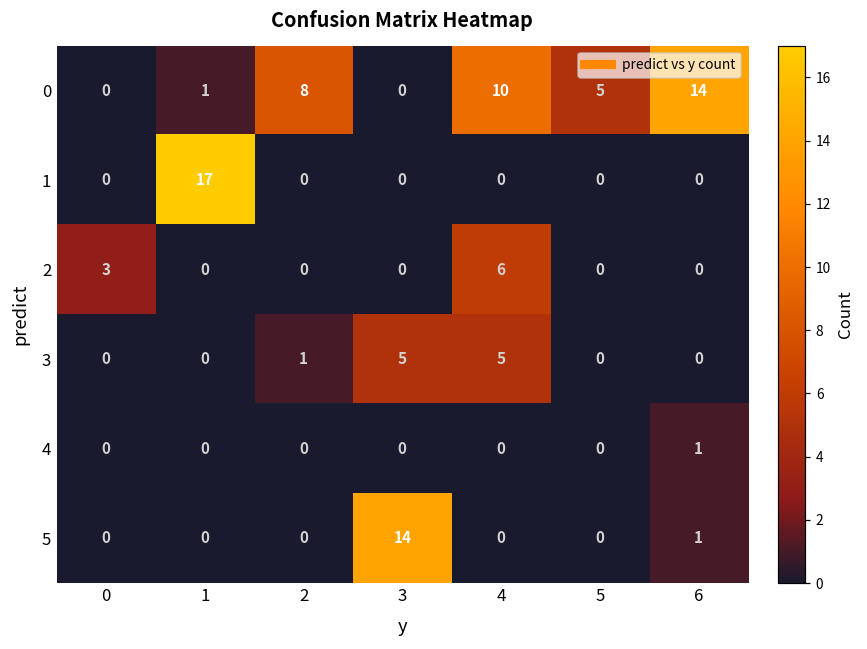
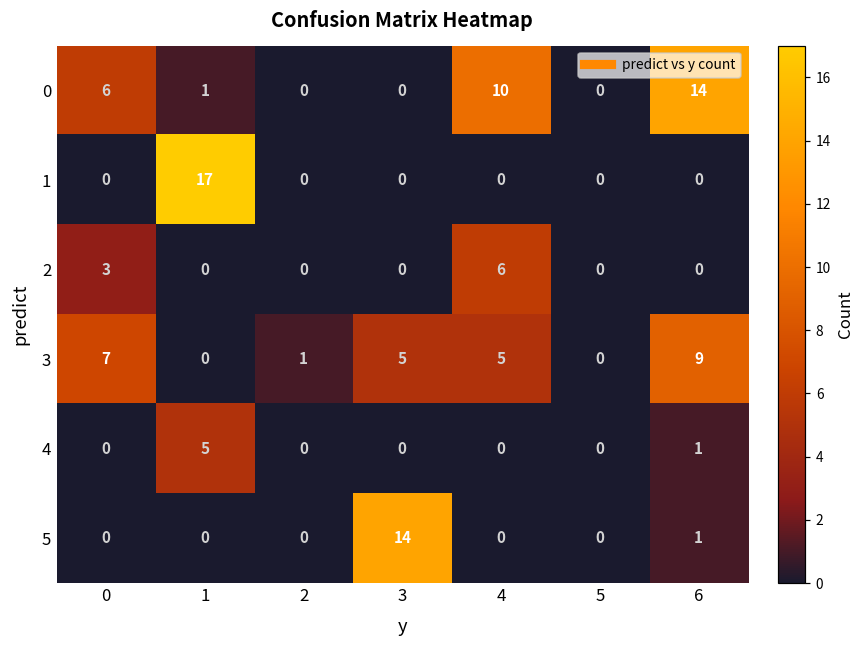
0, 0: 0 -> 6
0, 2: 8 -> 0
0, 5: 5 -> 0
3, 0: 0 -> 7
3, 6: 0 -> 9
4, 1: 0 -> 5
